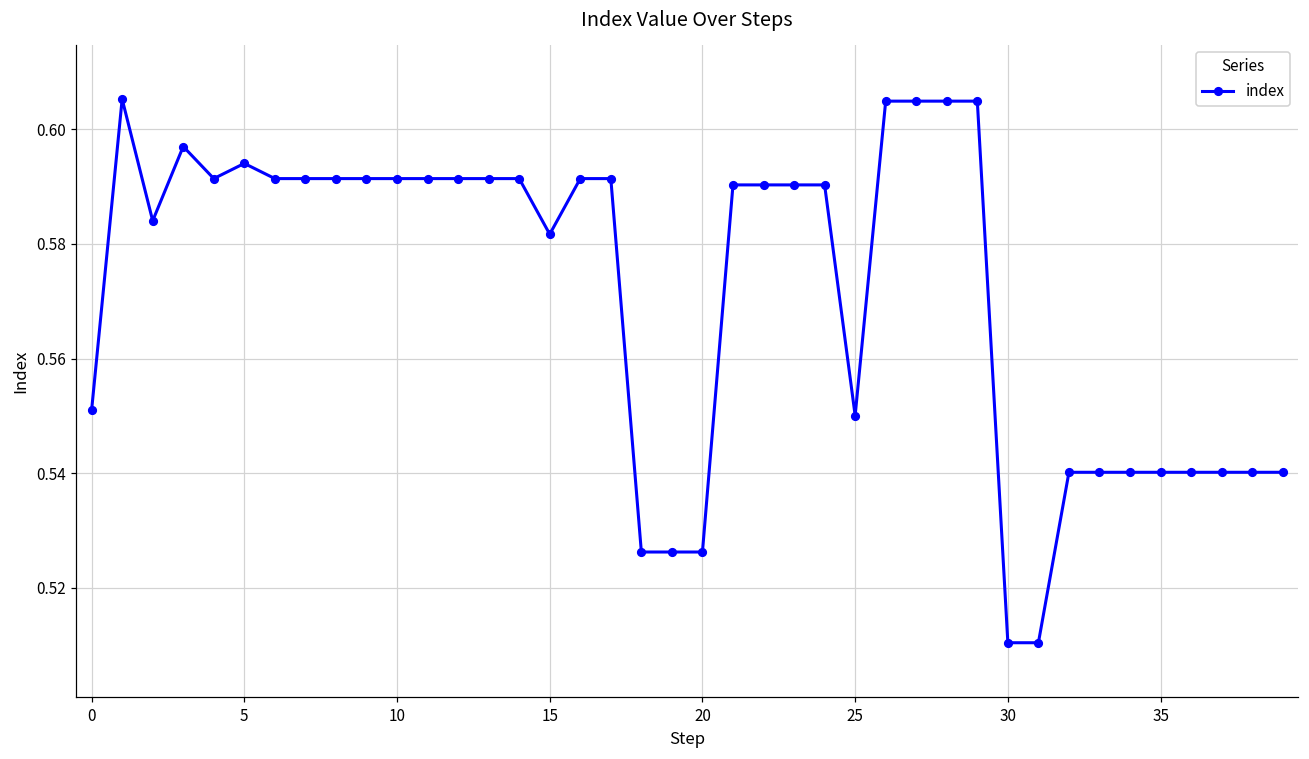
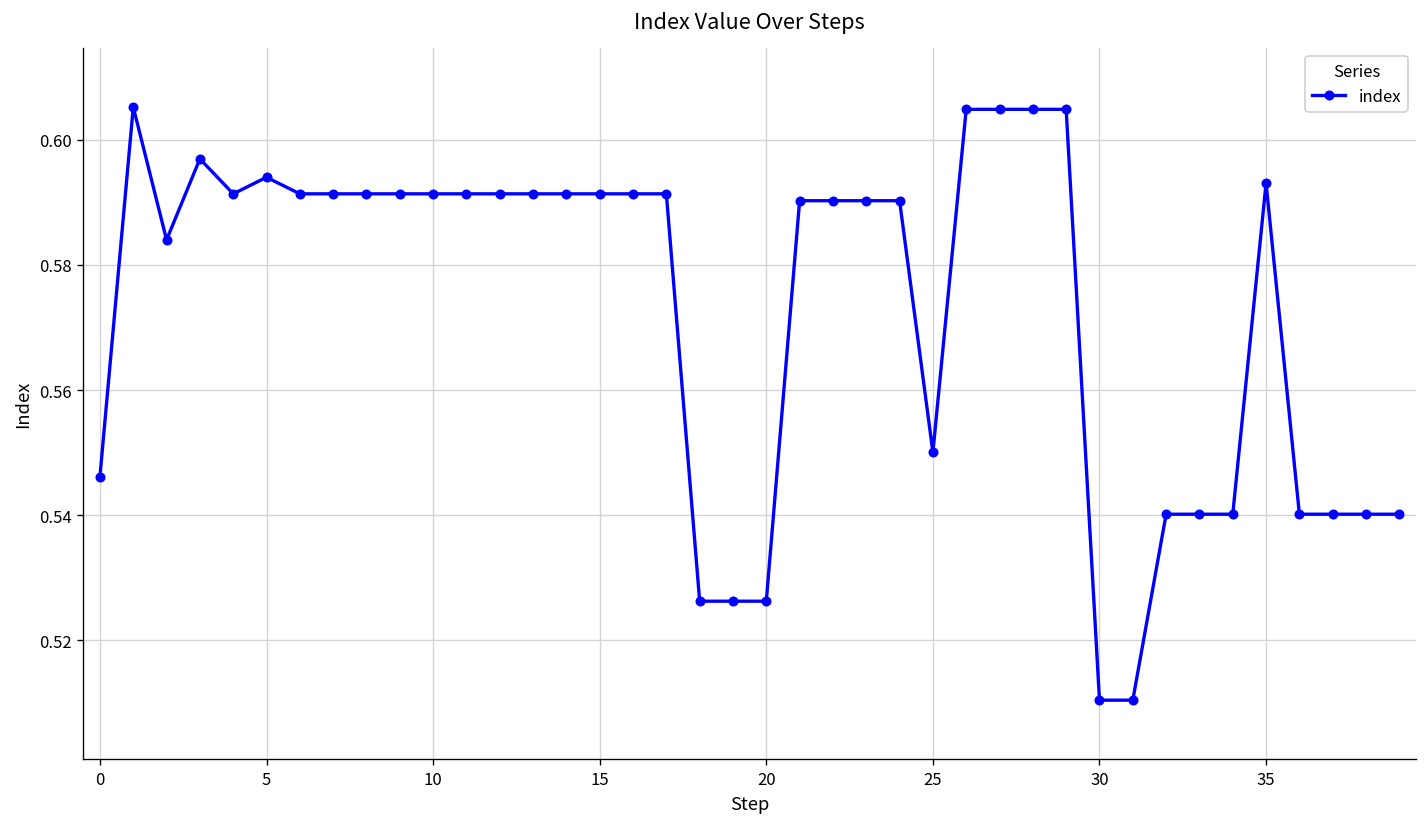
0: 0.551 -> 0.546
15: 0.582 -> 0.591
35: 0.540 -> 0.593
